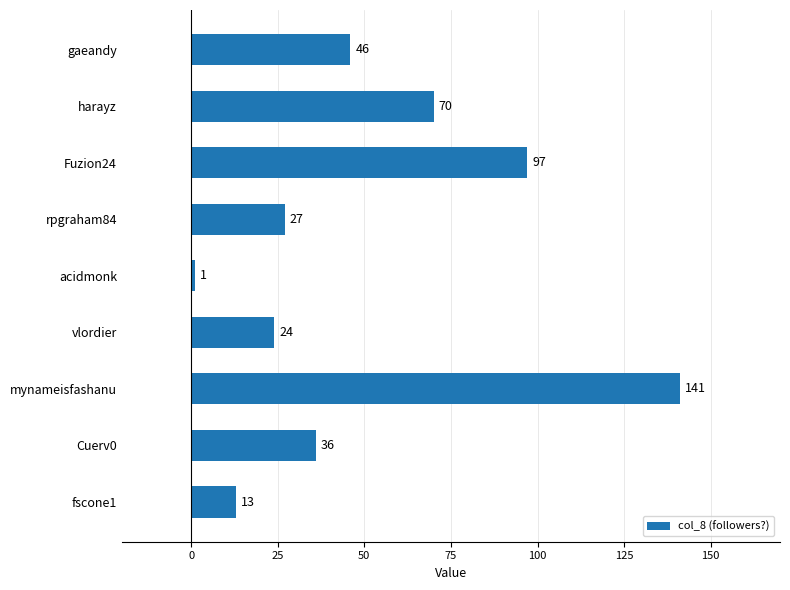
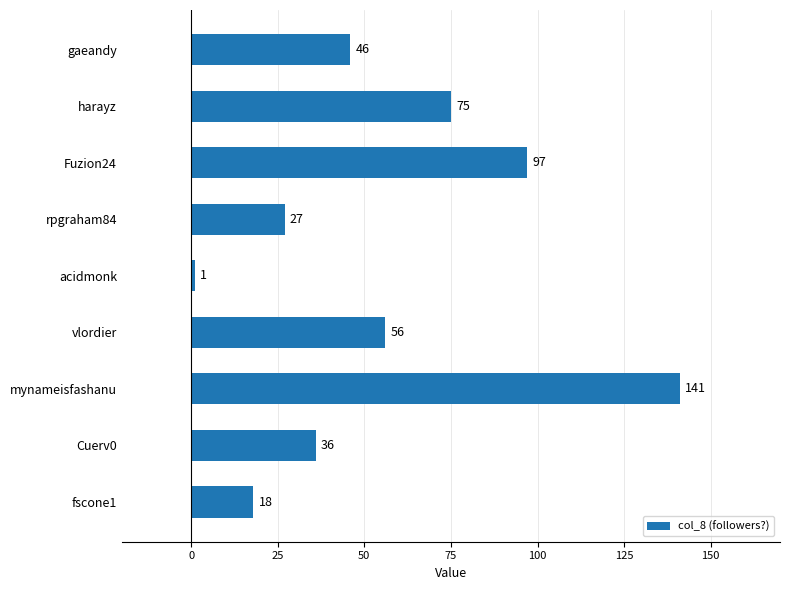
harayz: 70 -> 75
vlordier: 24 -> 56
fscone1: 13 -> 18
